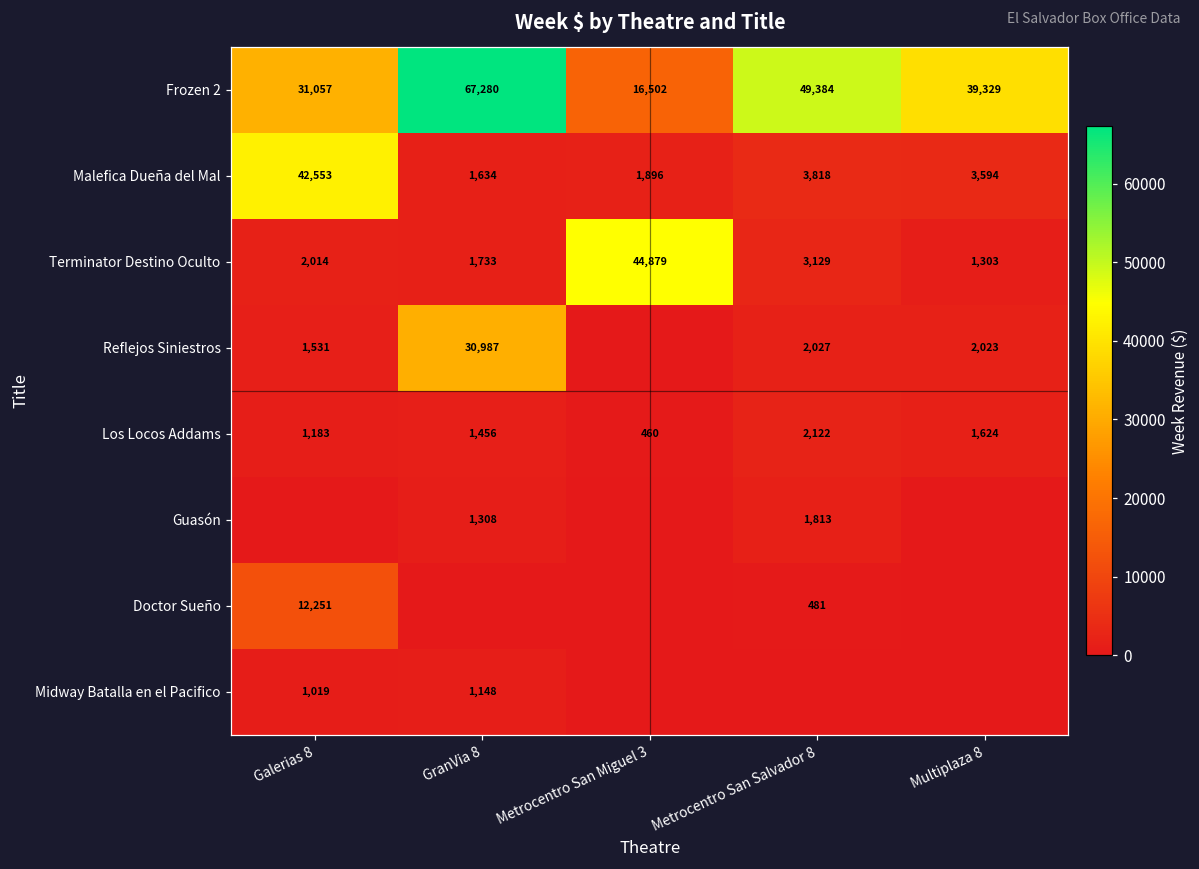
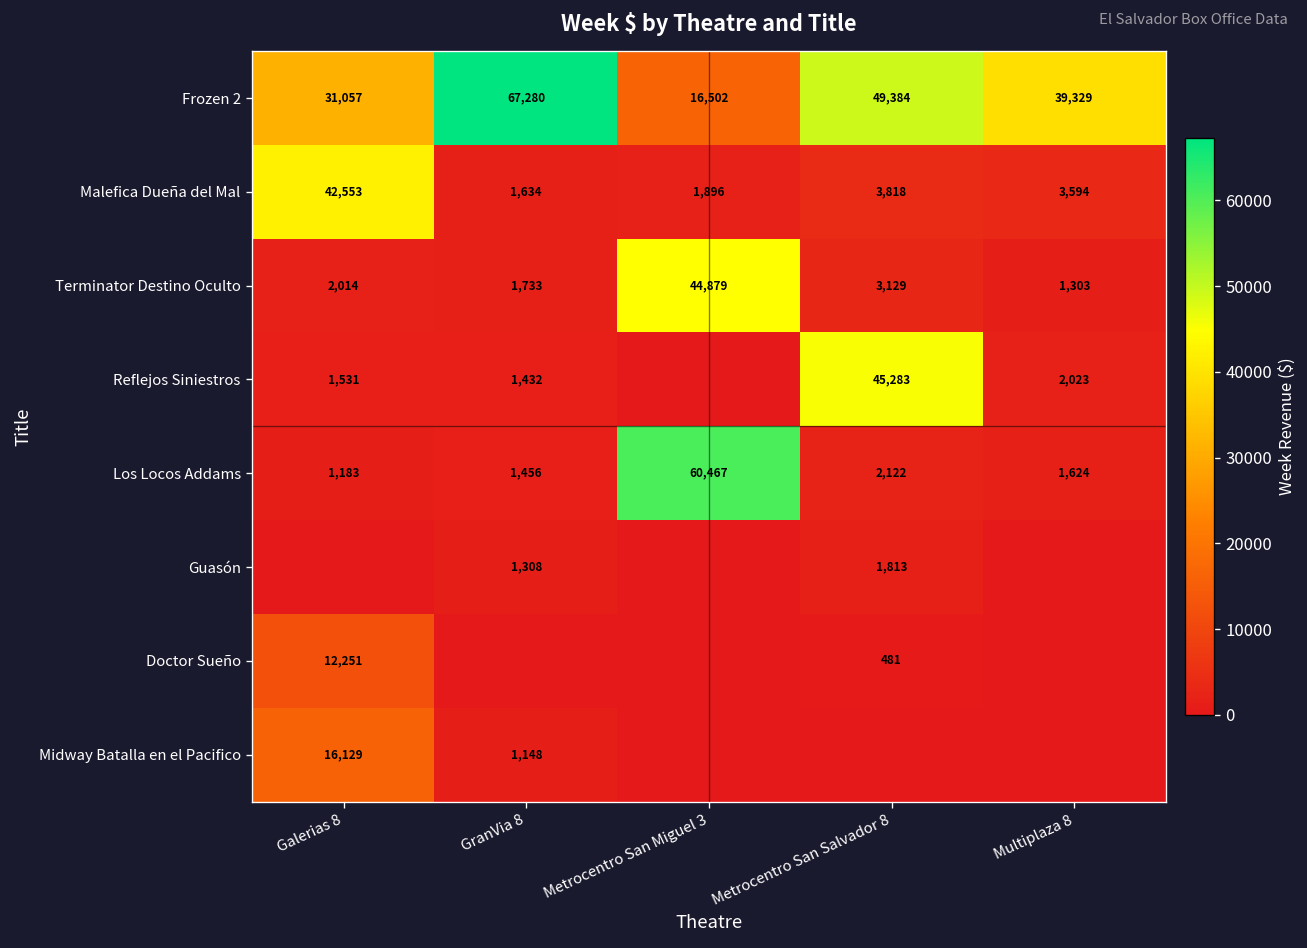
Reflejos Siniestros, GranVia 8: 30,987 -> 1,432
Reflejos Siniestros, Metrocentro San Salvador 8: 2,027 -> 45,283
Los Locos Addams, Metrocentro San Miguel 3: 460 -> 60,467
Midway Batalla en el Pacifico, Galerias 8: 1,019 -> 16,129
